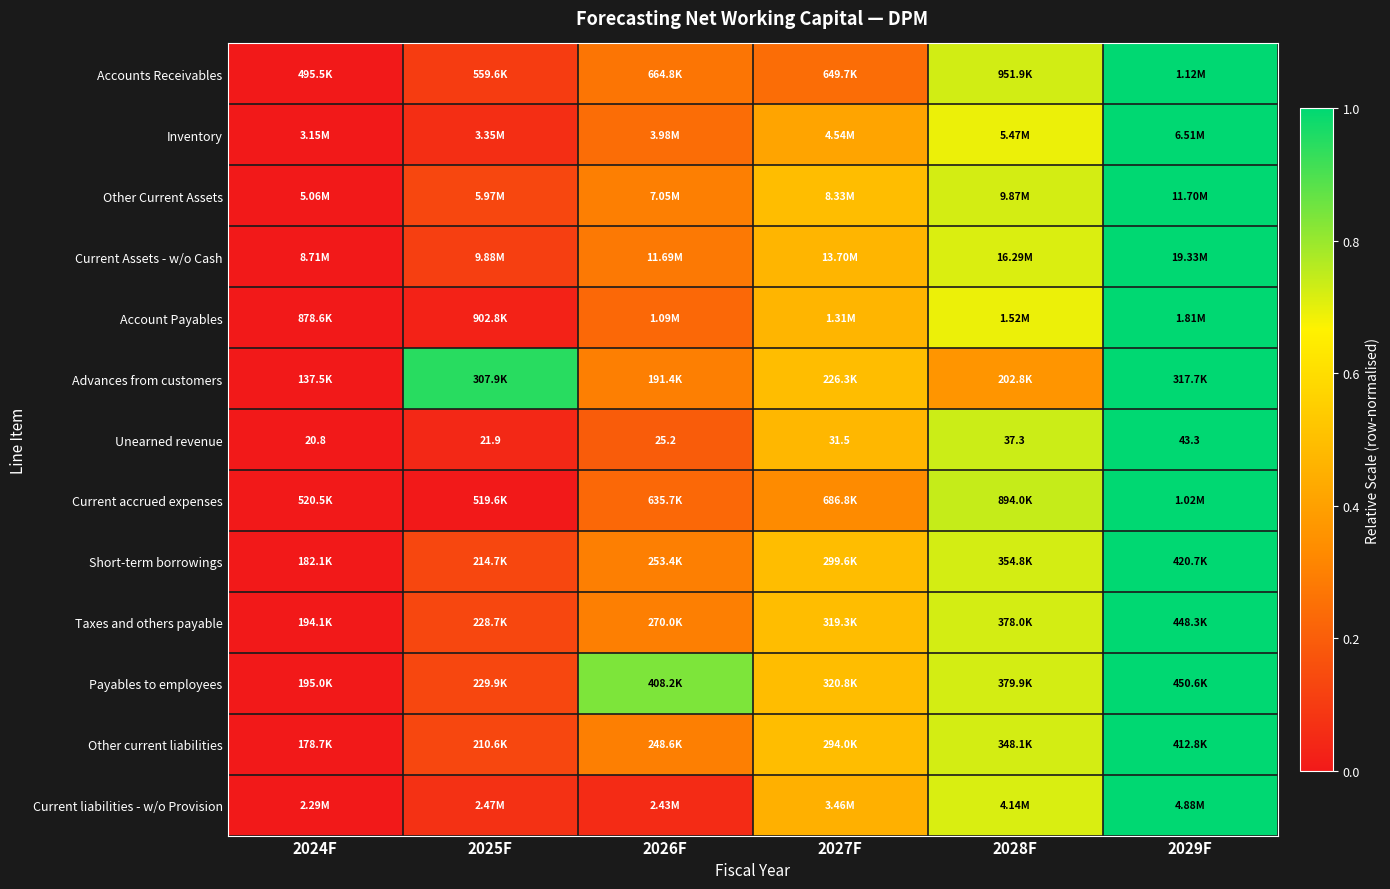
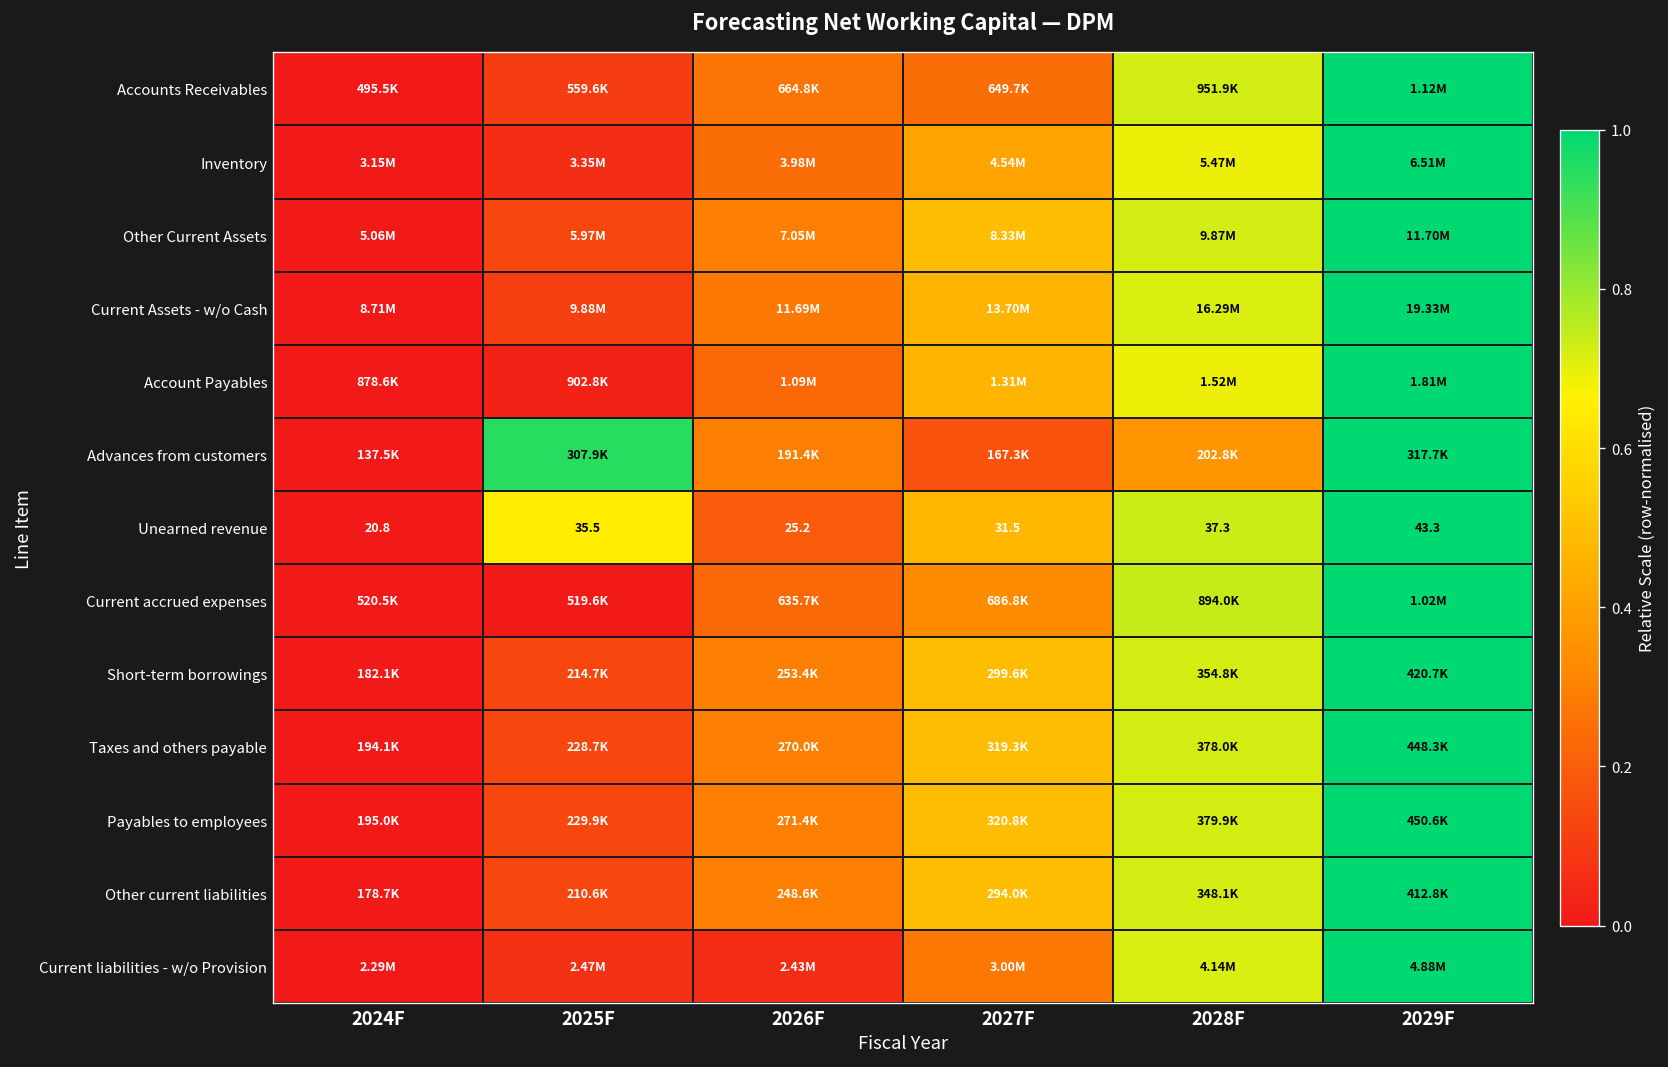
Advances from customers, 2027F: 226.3K -> 167.3K
Unearned revenue, 2025F: 21.9 -> 35.5
Payables to employees, 2026F: 408.2K -> 271.4K
Current liabilities - w/o Provision, 2027F: 3.46M -> 3.00M
